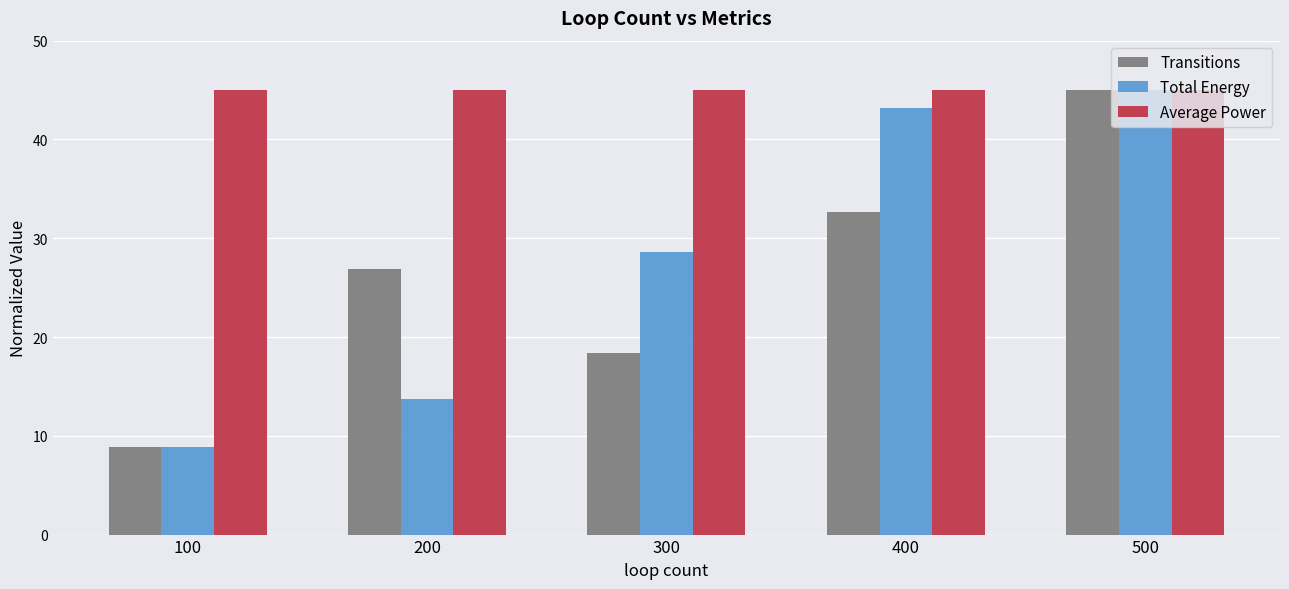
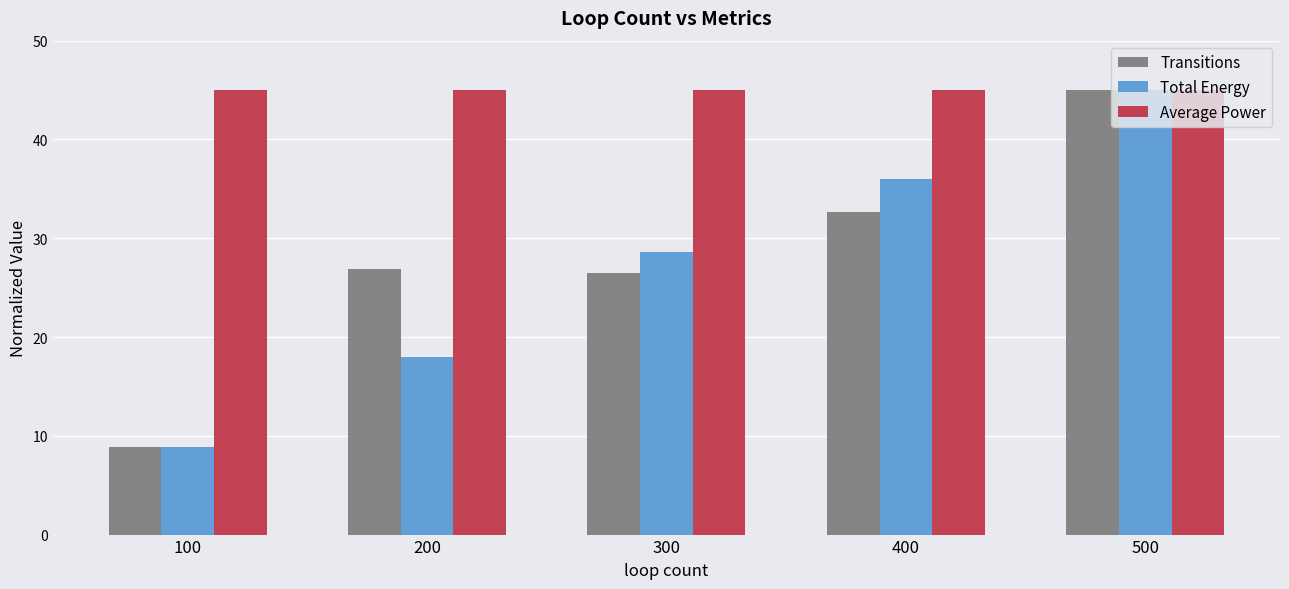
Total Energy, 200: 14 -> 18
Transitions, 300: 18 -> 27
Total Energy, 400: 43 -> 36
